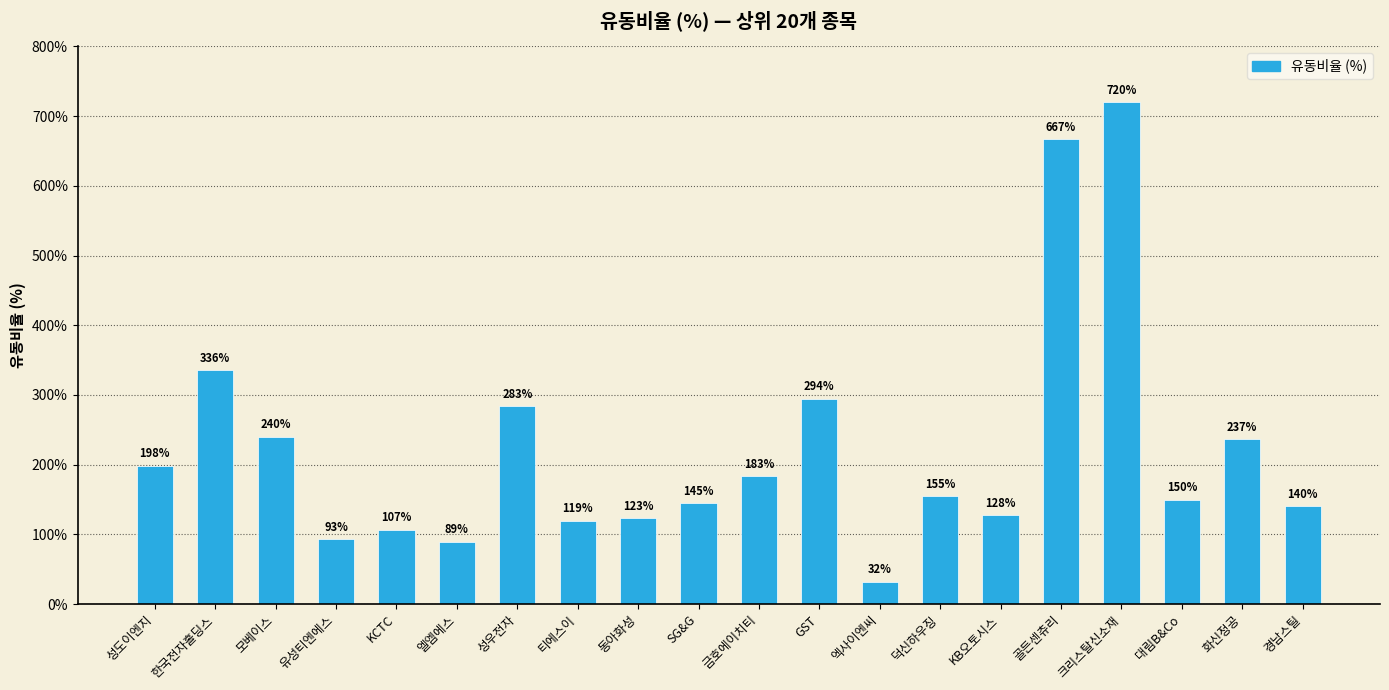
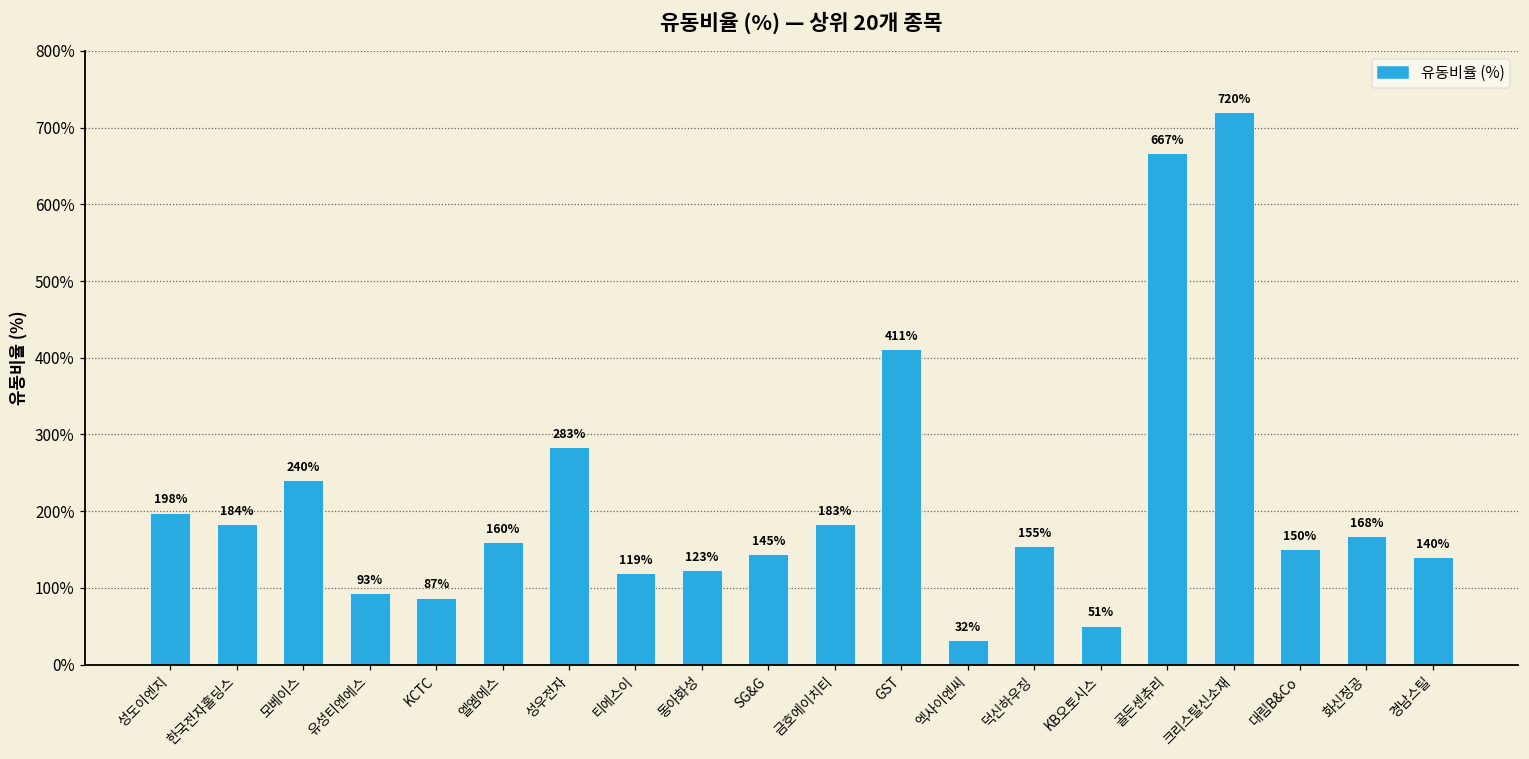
한국전자홀딩스: 336% -> 184%
KCTC: 107% -> 87%
엘엠에스: 89% -> 160%
GST: 294% -> 411%
KB오토시스: 128% -> 51%
화신정공: 237% -> 168%
